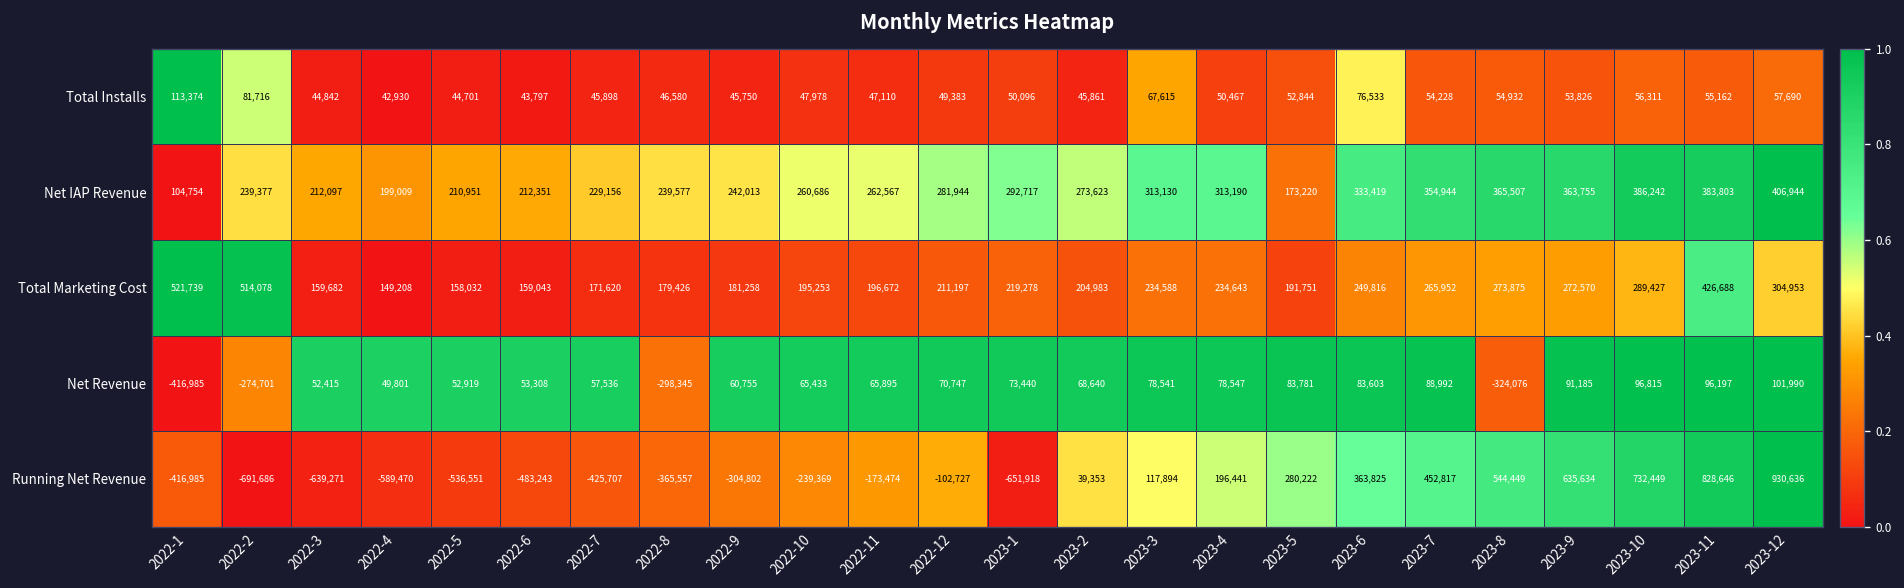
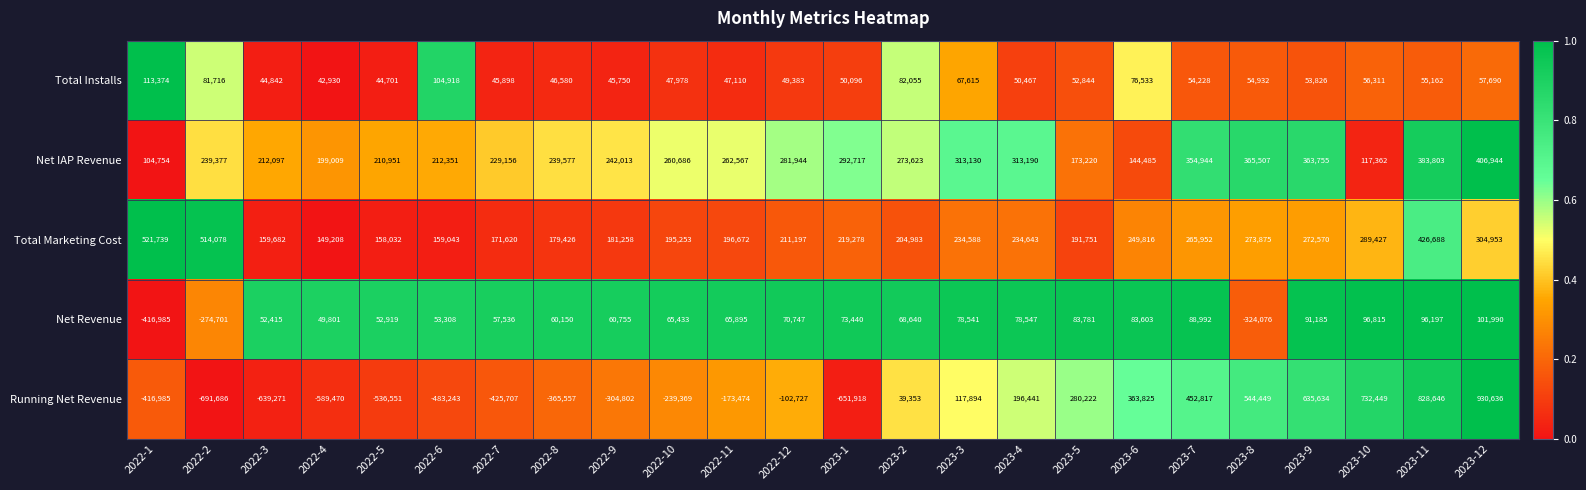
Total Installs, 2022-6: 43,797 -> 104,918
Total Installs, 2023-2: 45,861 -> 82,055
Net IAP Revenue, 2023-6: 333,419 -> 144,485
Net IAP Revenue, 2023-10: 386,242 -> 117,362
Net Revenue, 2022-8: -298,345 -> 60,150
